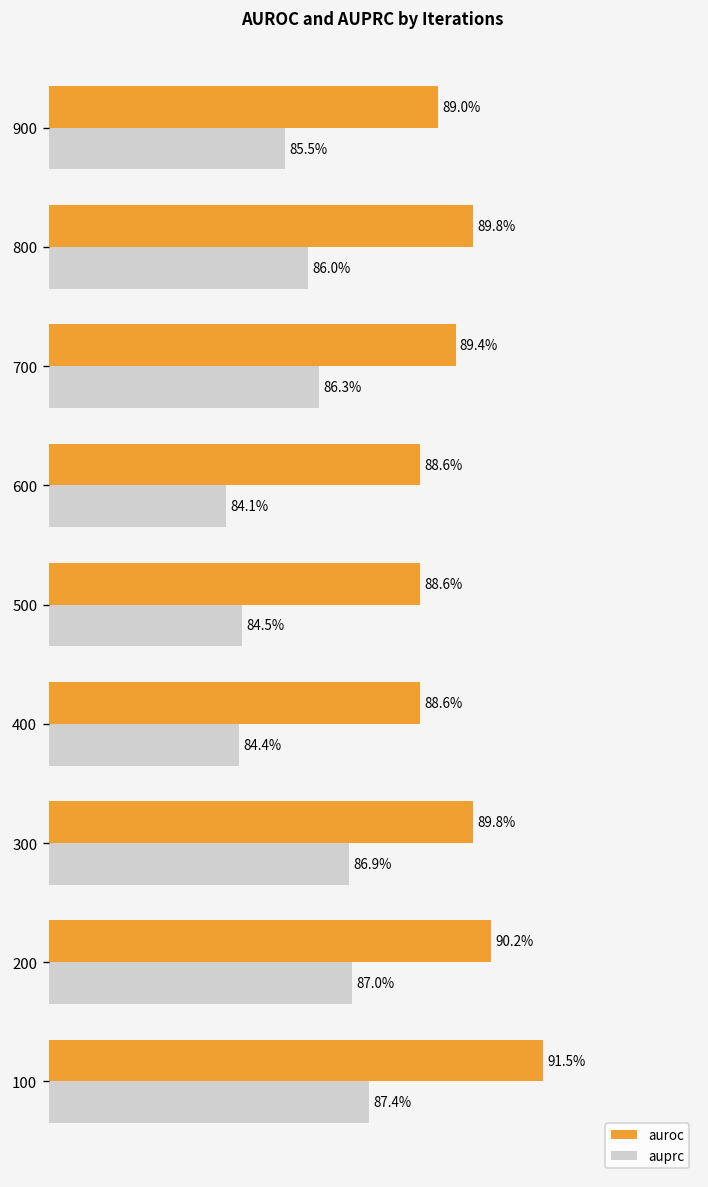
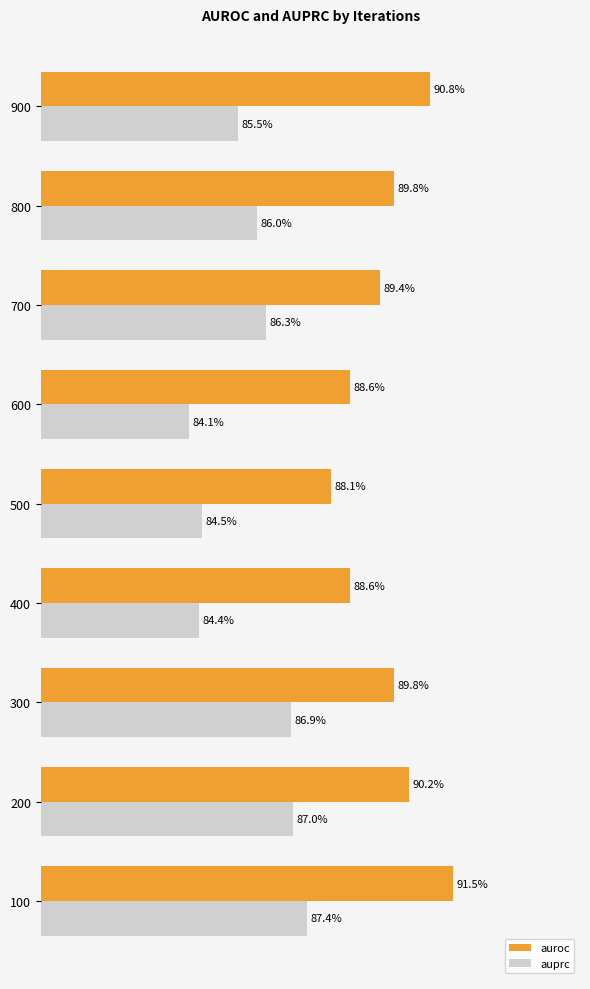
auroc, 900: 89.0% -> 90.8%
auroc, 500: 88.6% -> 88.1%
